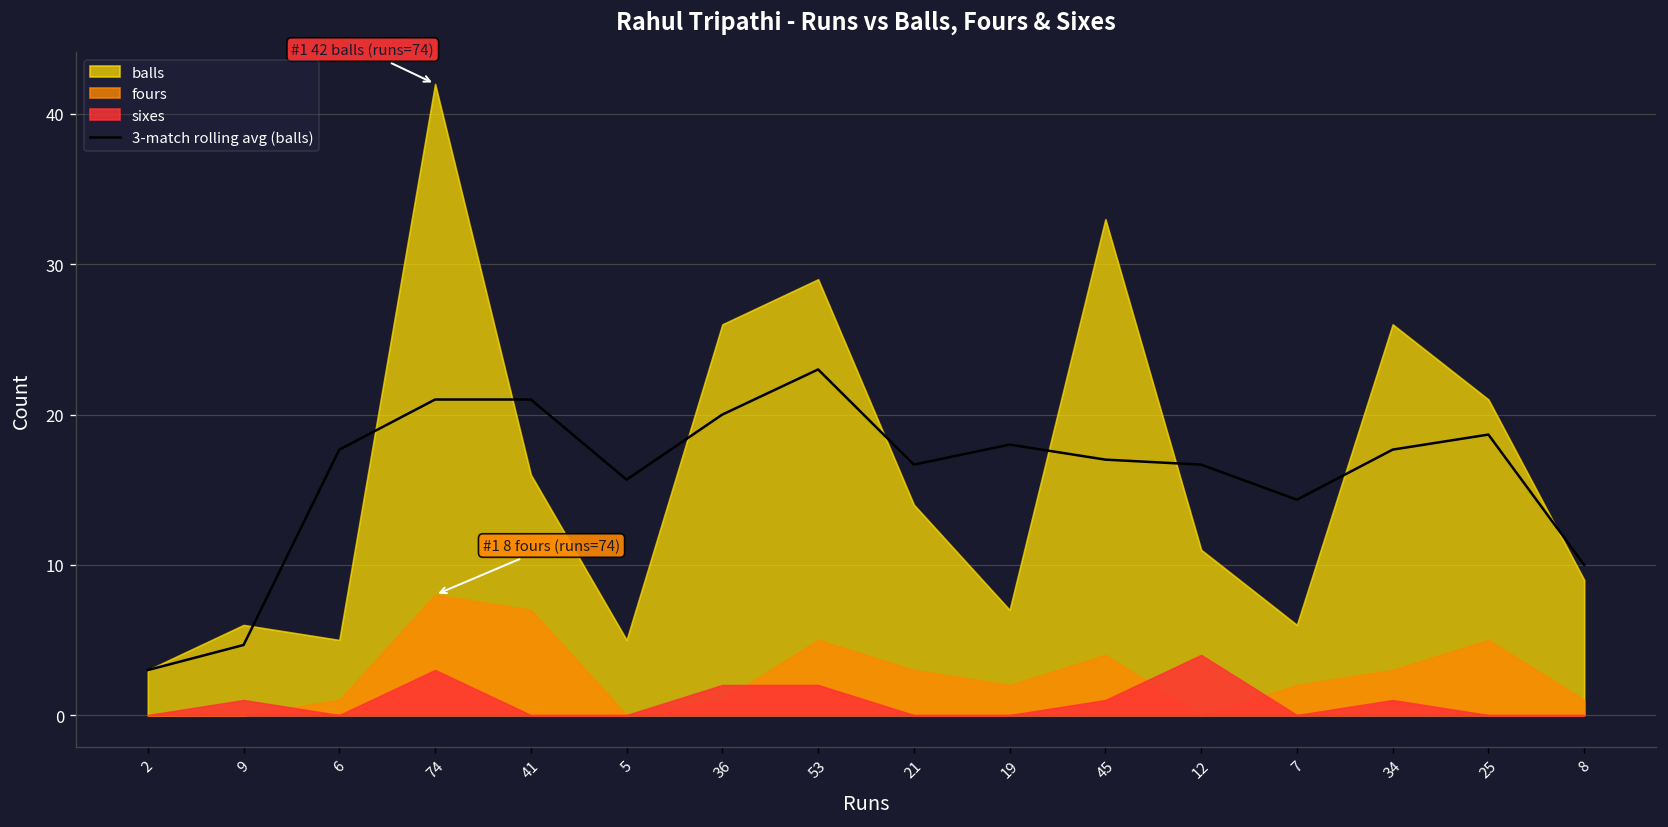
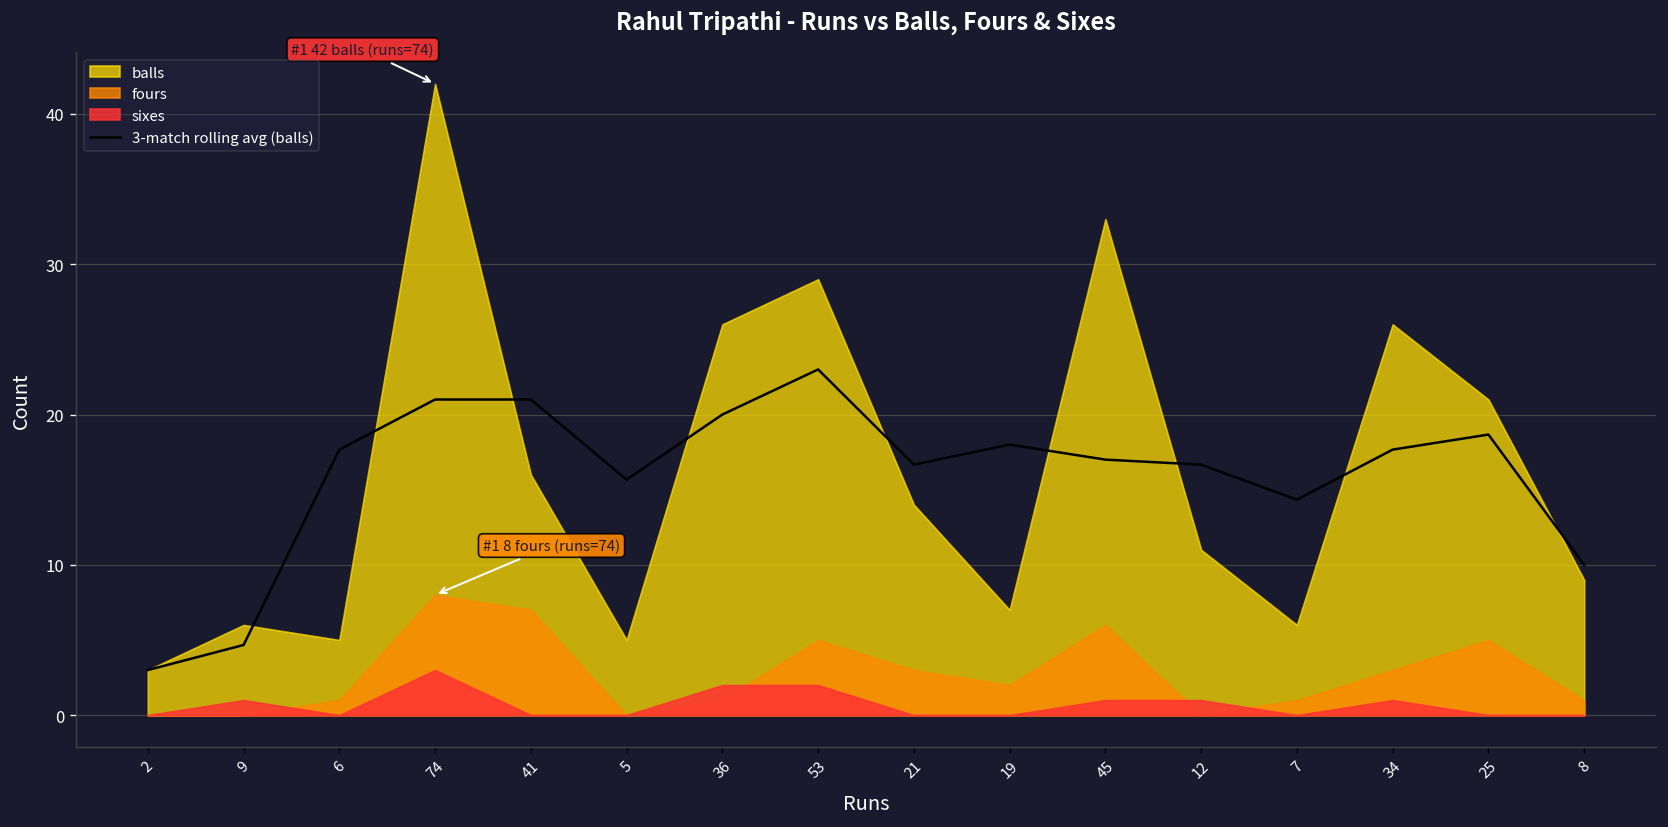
fours, 45: 4 -> 6
sixes, 12: 4 -> 1
fours, 7: 2 -> 1
